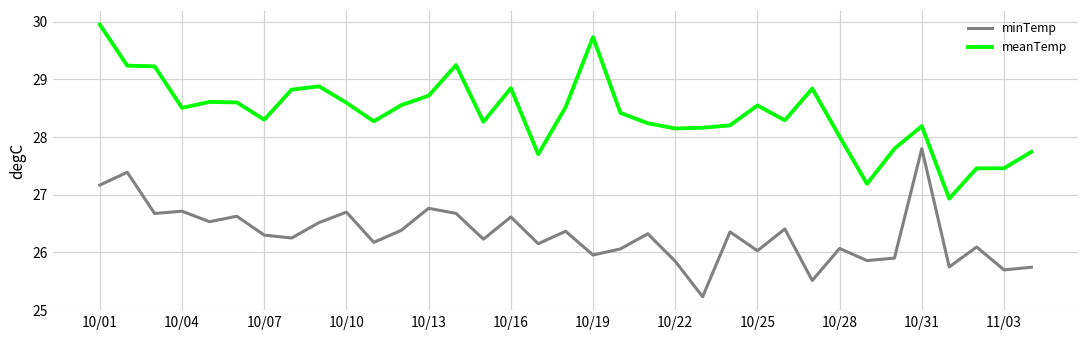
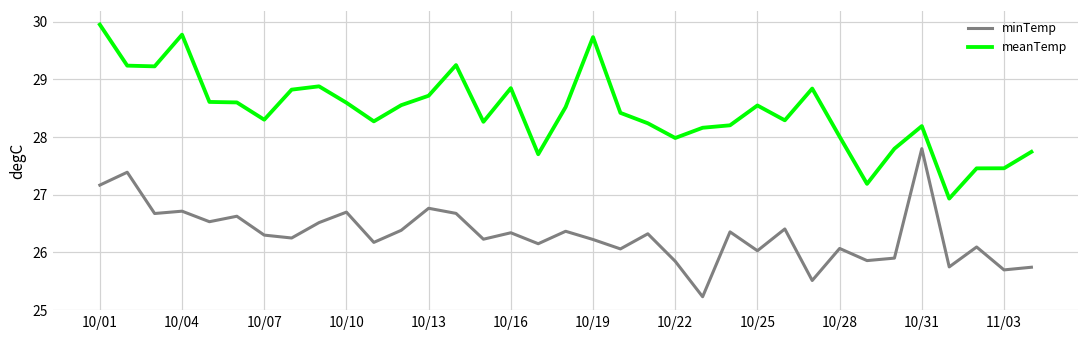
meanTemp, 10/04: 28.5 -> 29.8
minTemp, 10/16: 26.6 -> 26.3
minTemp, 10/19: 26.0 -> 26.2
meanTemp, 10/22: 28.2 -> 28.0
